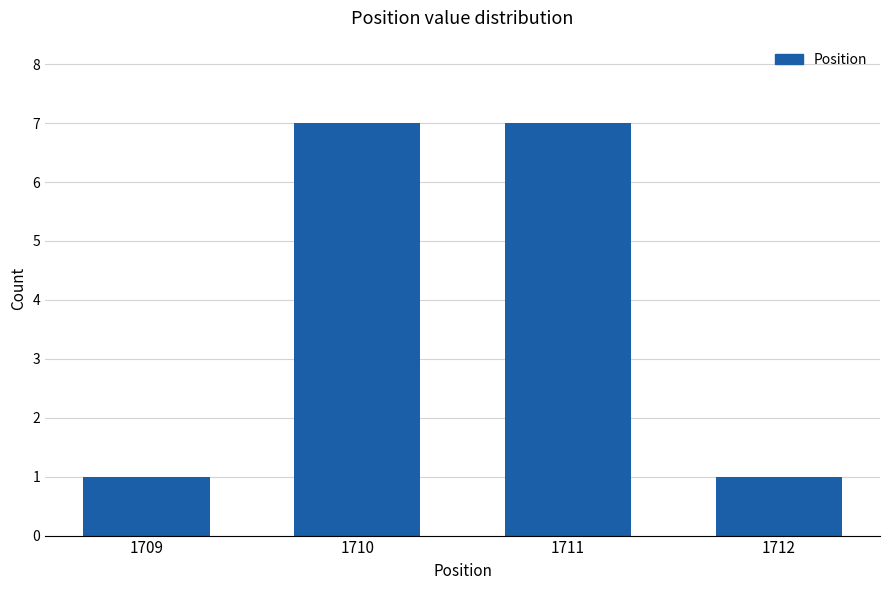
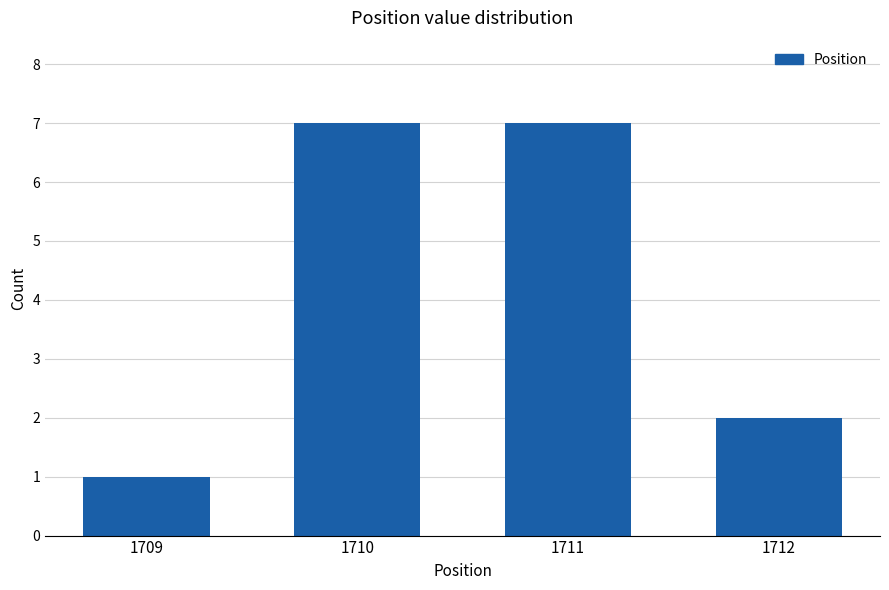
1712: 1 -> 2
